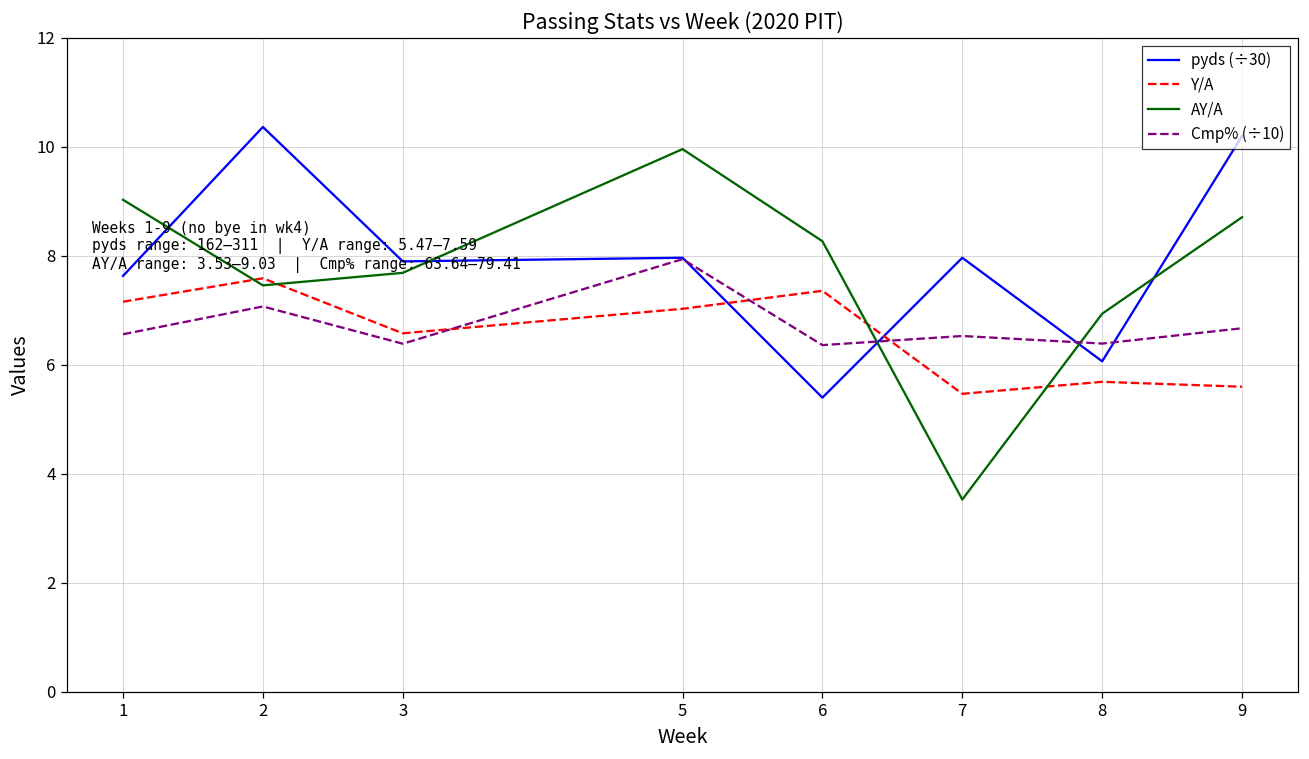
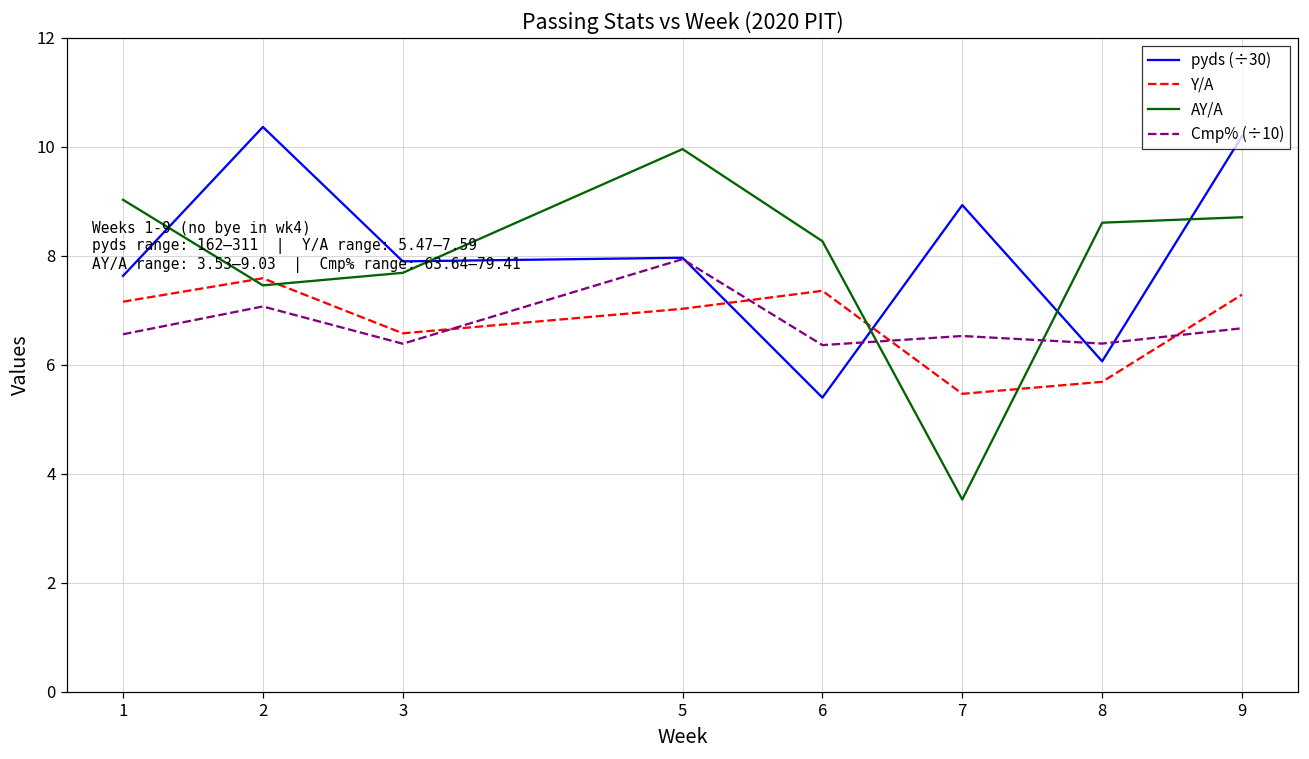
pyds (÷30), 7: 8.0 -> 8.9
AY/A, 8: 6.9 -> 8.6
Y/A, 9: 5.6 -> 7.3
